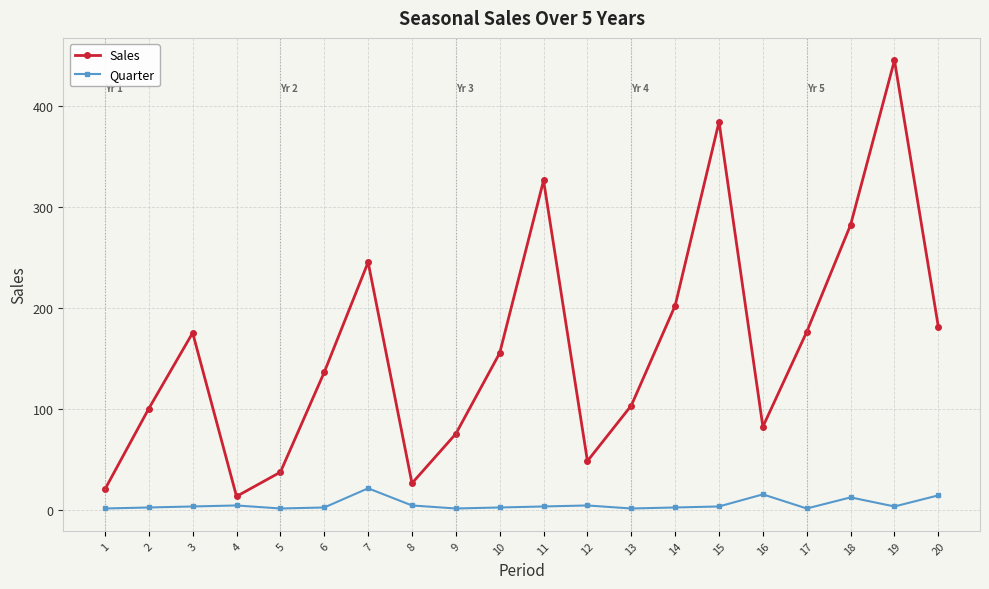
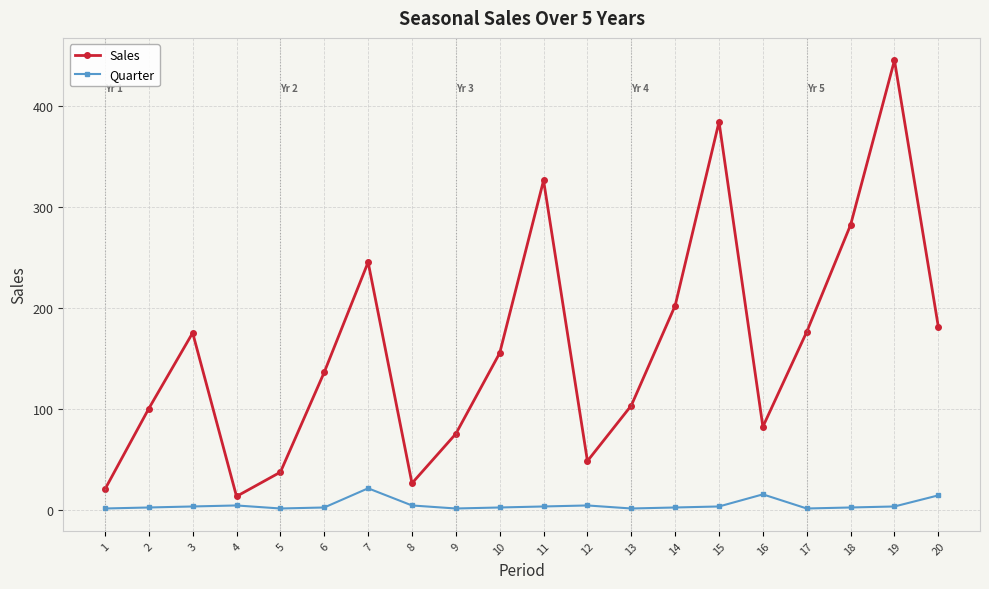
Quarter, 18: 12 -> 2
